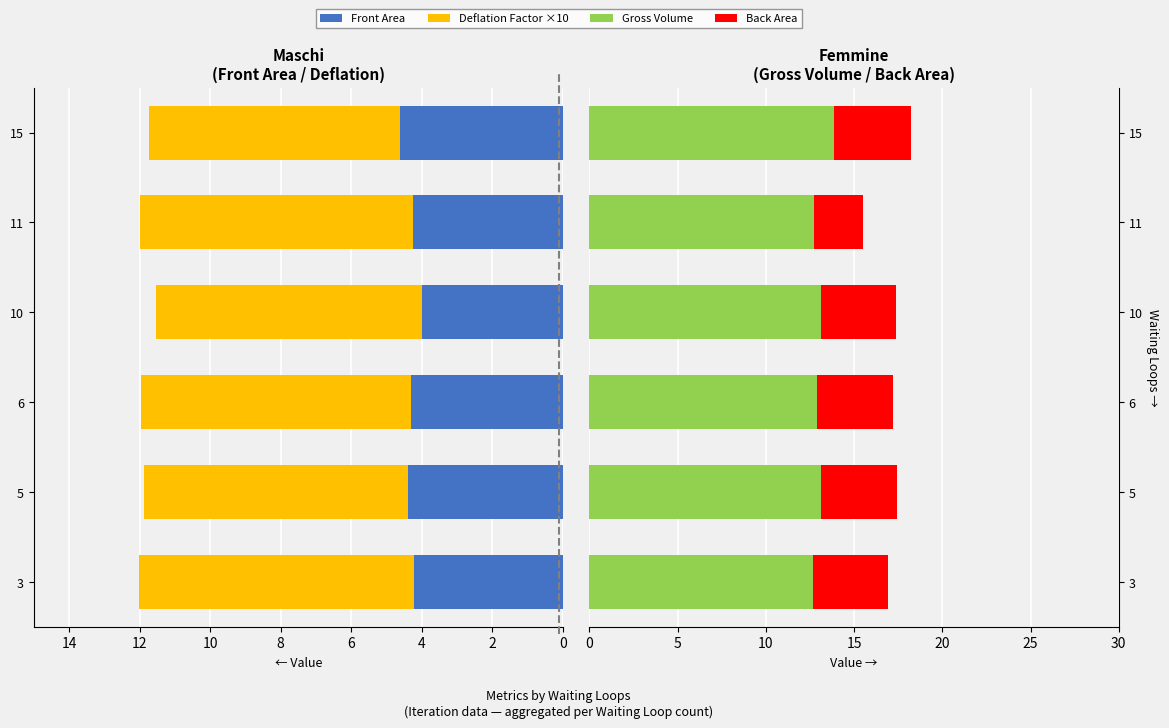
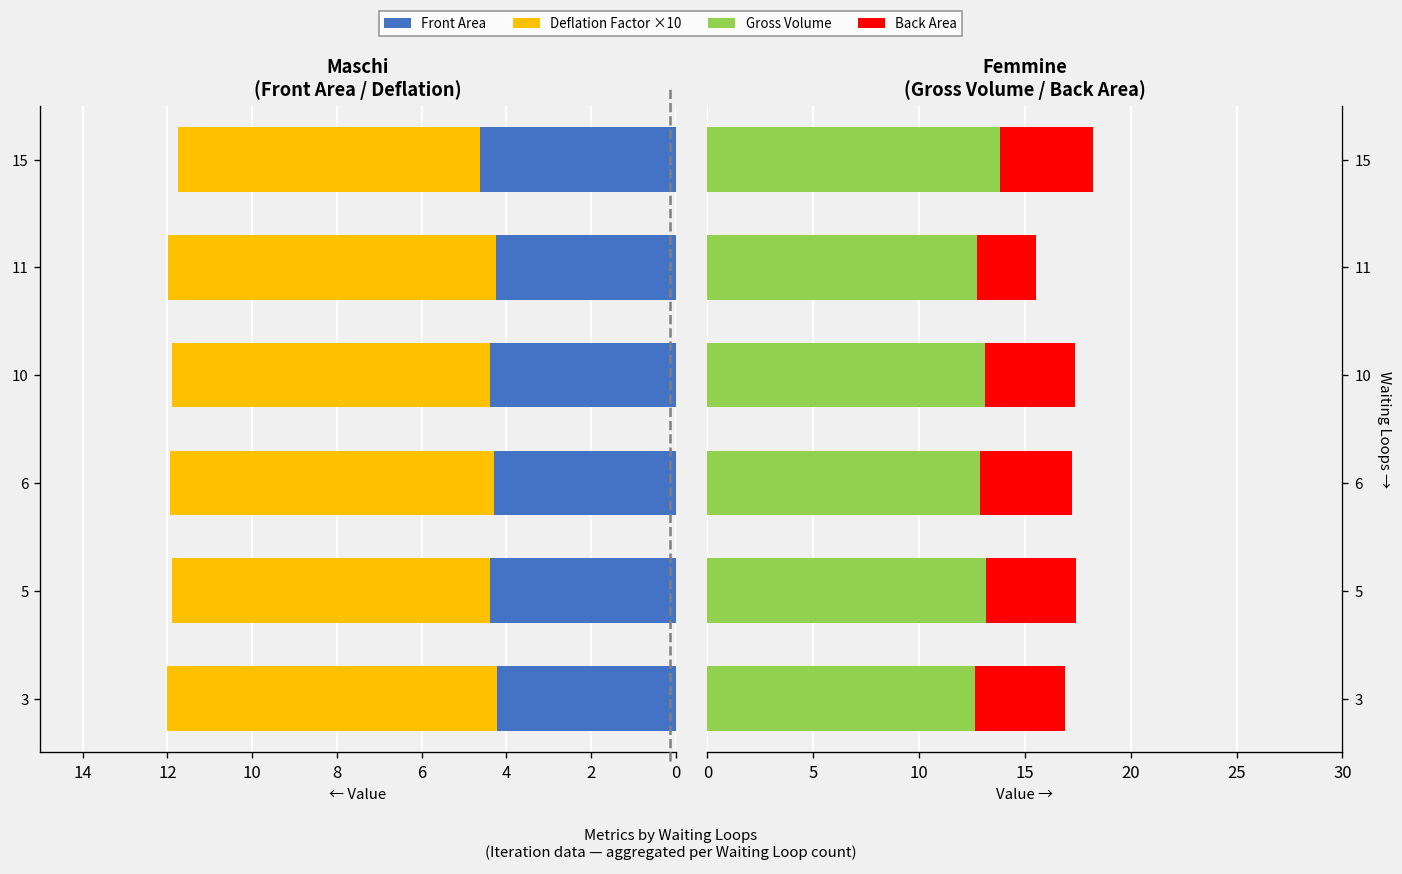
Maschi (Front Area / Deflation), Front Area, 10: 4.0 -> 4.4
